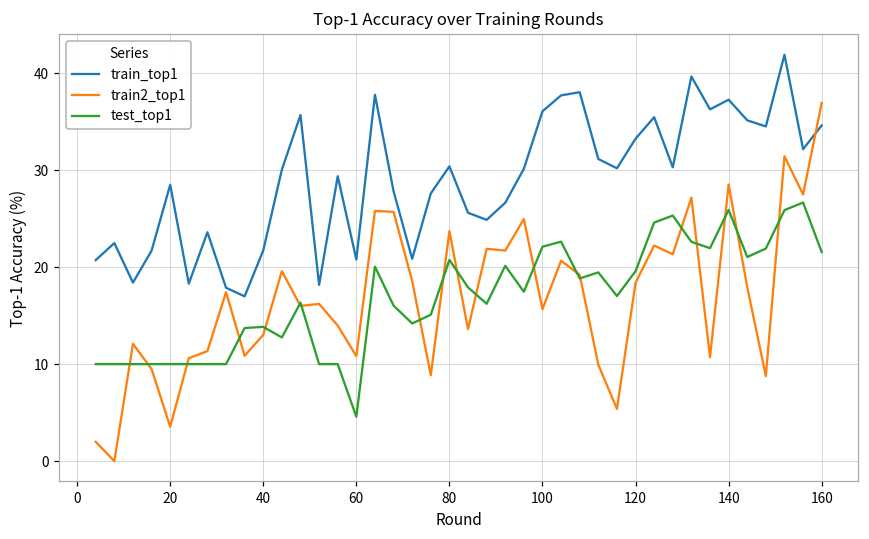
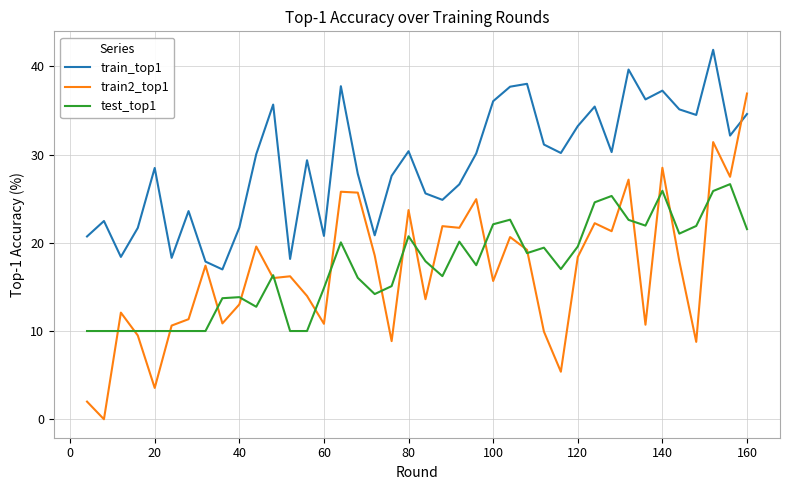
test_top1, 60: 5 -> 15
